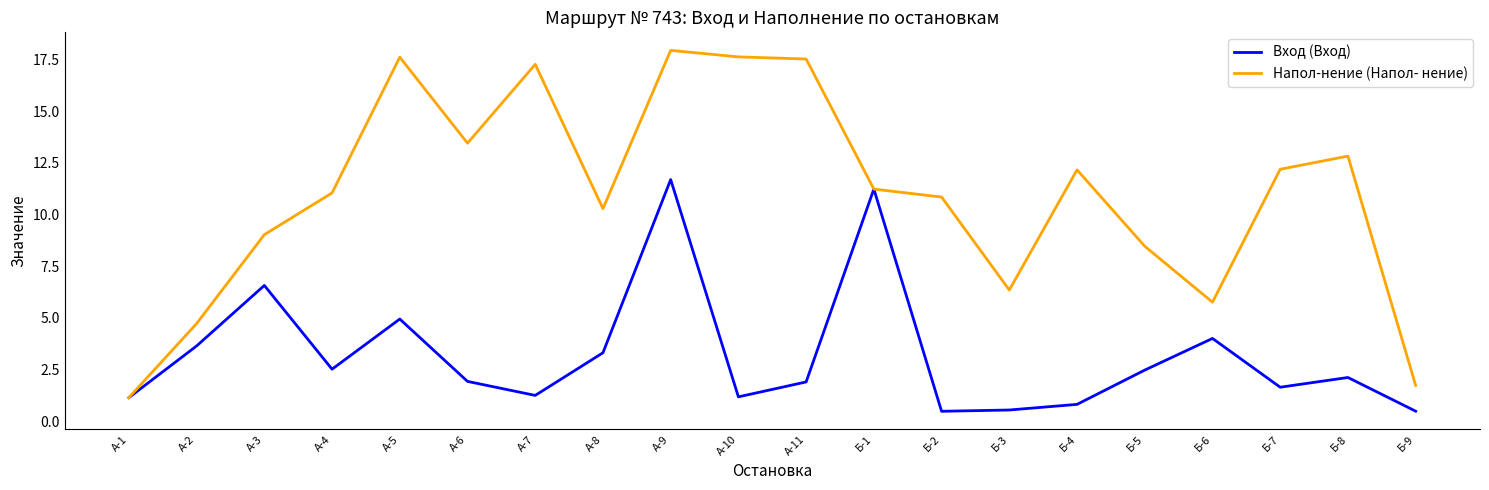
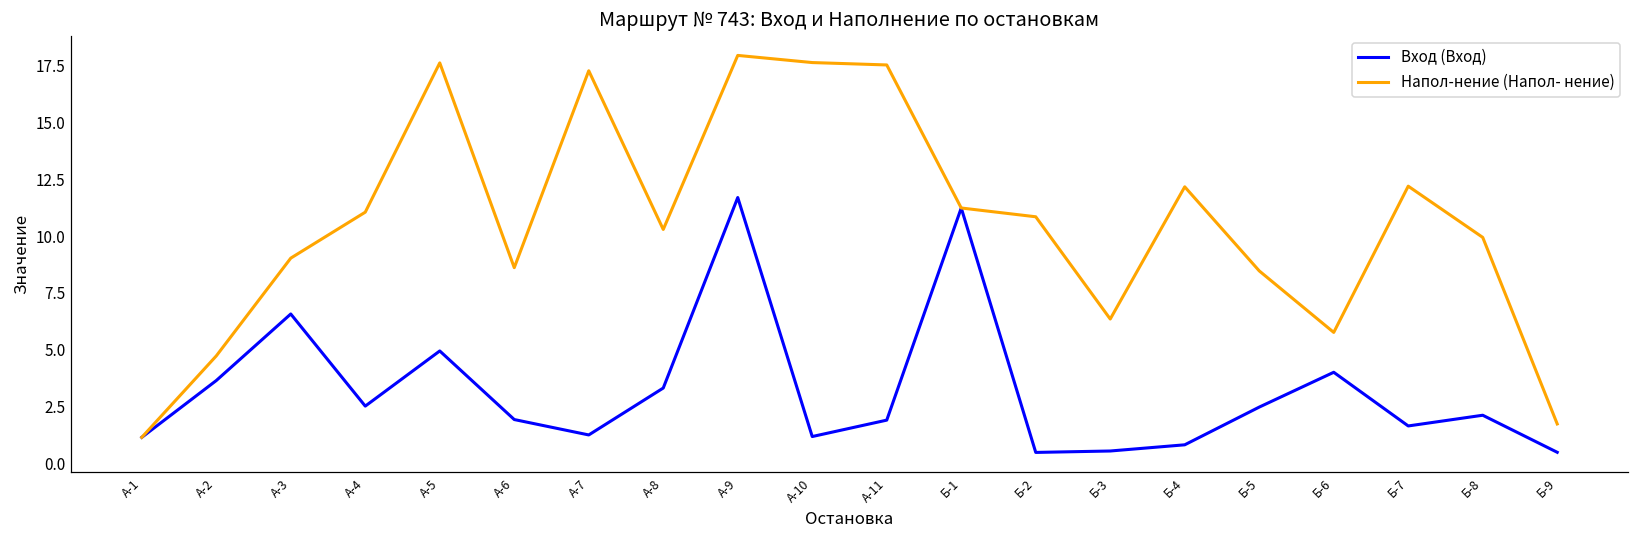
Напол-нение (Напол- нение), А-6: 13.5 -> 8.6
Напол-нение (Напол- нение), Б-8: 12.8 -> 9.9
